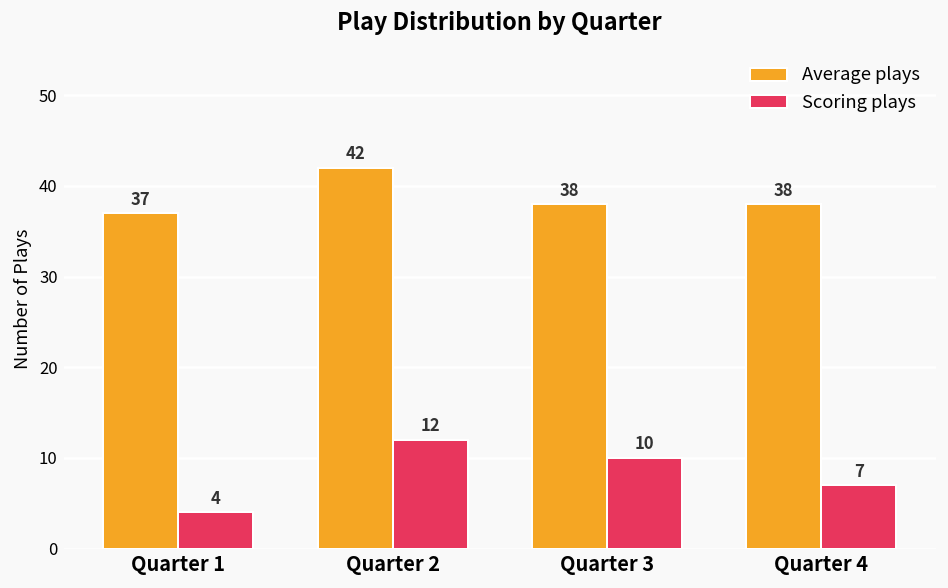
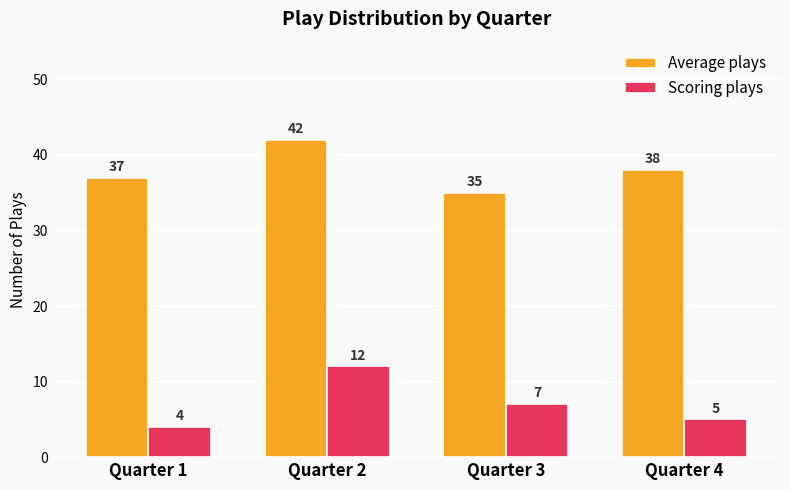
Average plays, Quarter 3: 38 -> 35
Scoring plays, Quarter 3: 10 -> 7
Scoring plays, Quarter 4: 7 -> 5
